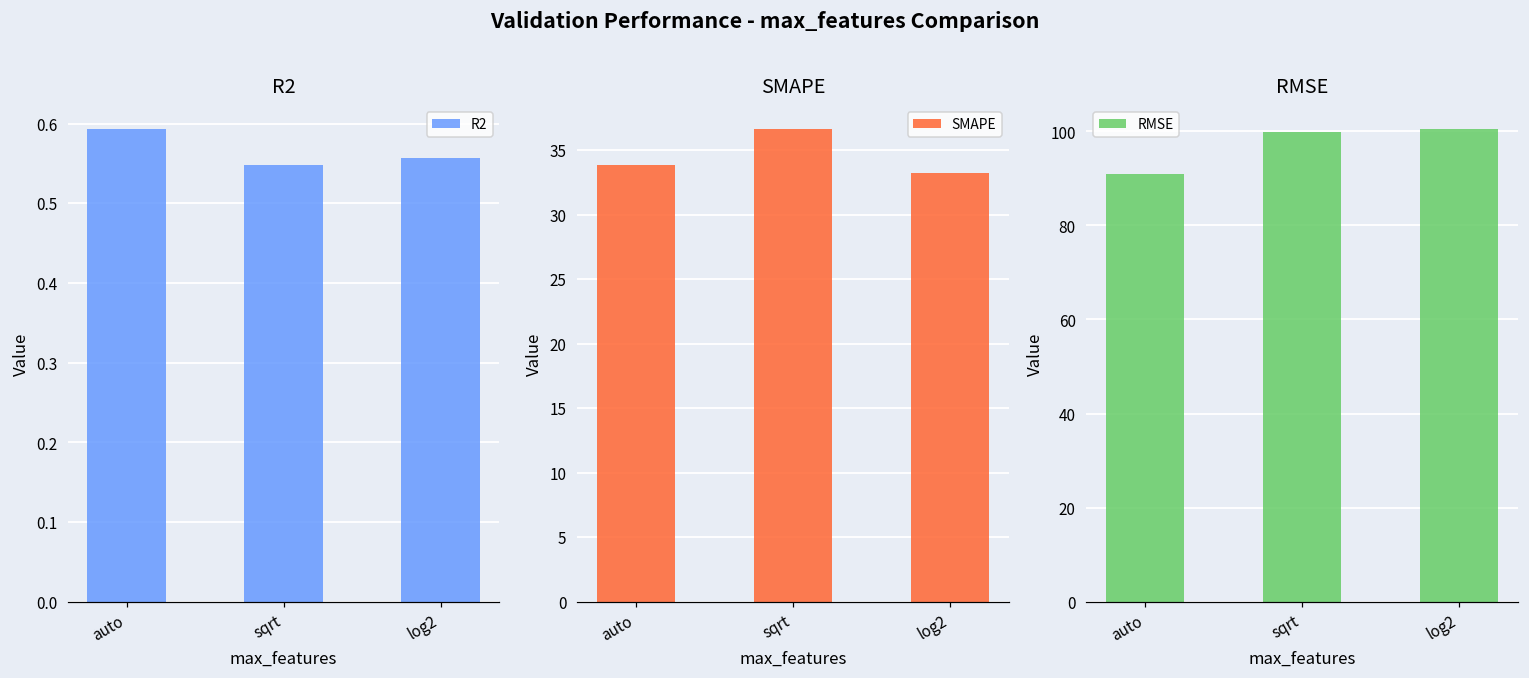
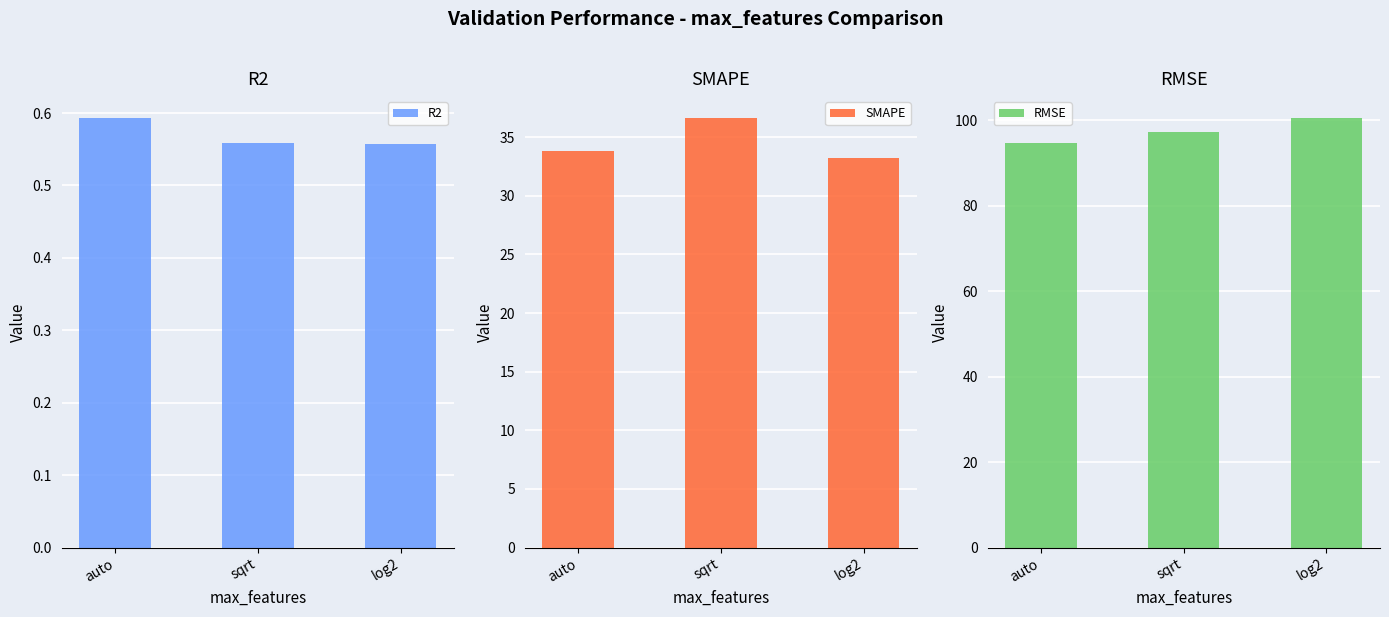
R2, sqrt: 0.55 -> 0.56
RMSE, auto: 91 -> 95
RMSE, sqrt: 100 -> 97
